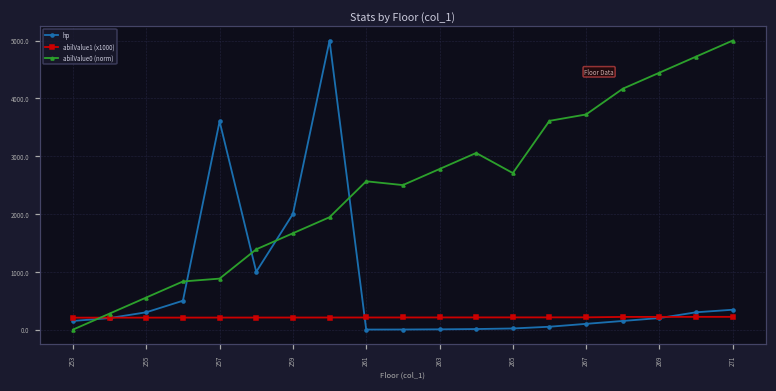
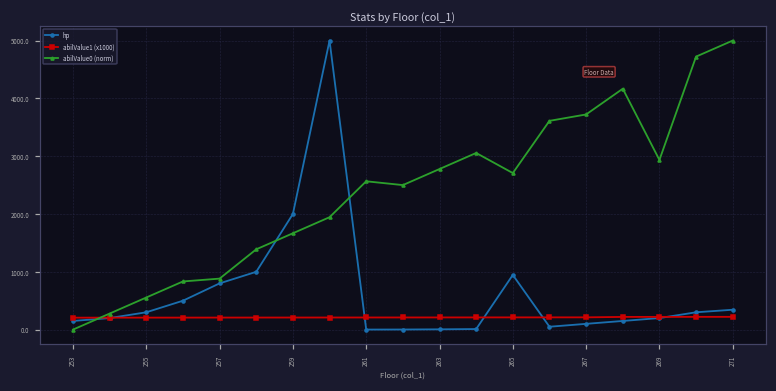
hp, 257: 3600 -> 800
hp, 265: 0 -> 900
abilValue0 (norm), 269: 4400 -> 2900
